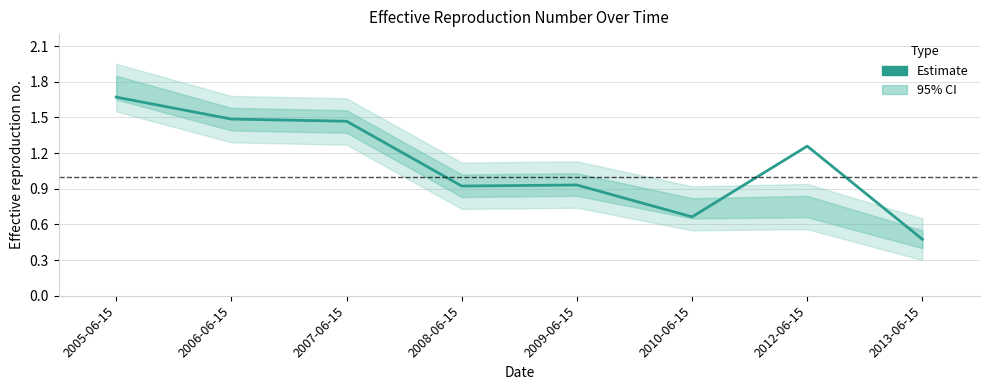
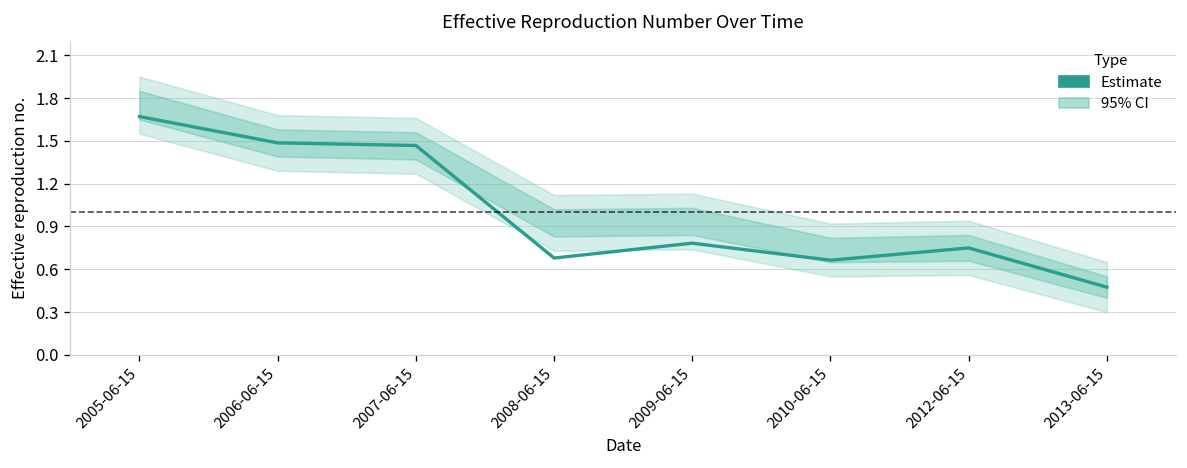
Estimate, 2008-06-15: 0.92 -> 0.68
Estimate, 2009-06-15: 0.93 -> 0.78
Estimate, 2012-06-15: 1.26 -> 0.75
